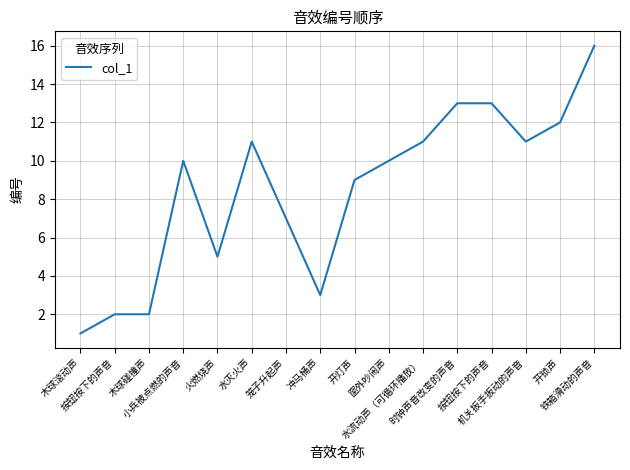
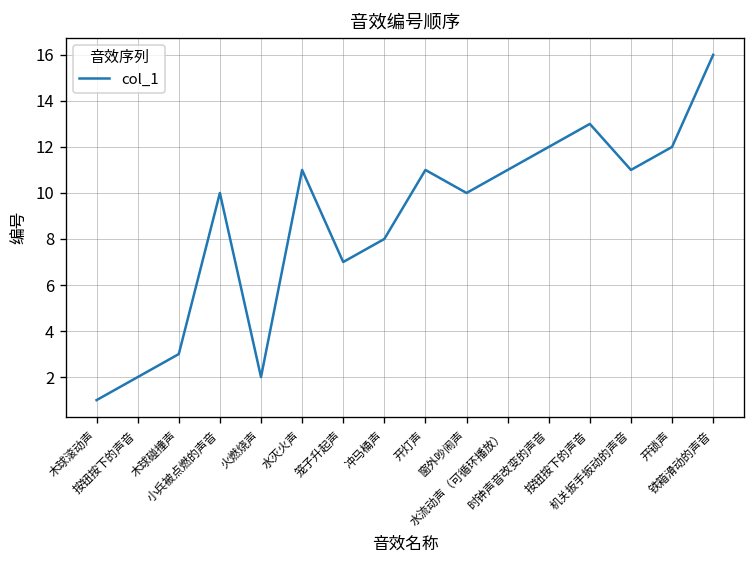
木球碰撞声: 2 -> 3
火燃烧声: 5 -> 2
冲马桶声: 3 -> 8
开灯声: 9 -> 11
时钟声音改变的声音: 13 -> 12
